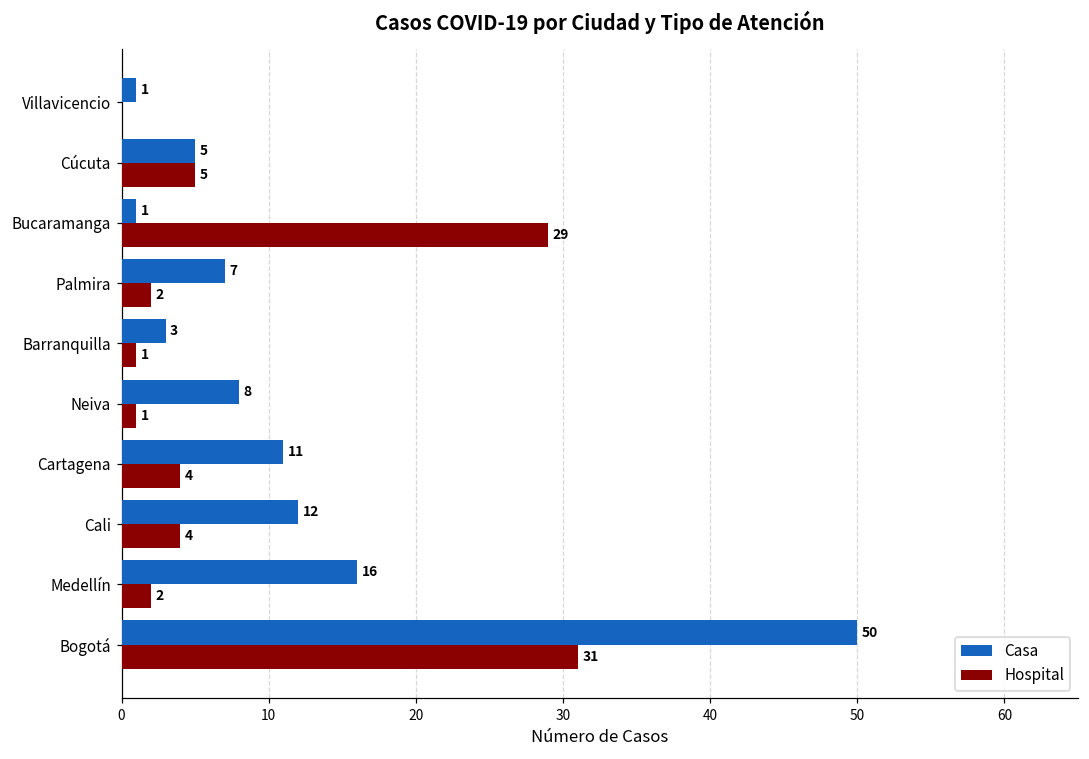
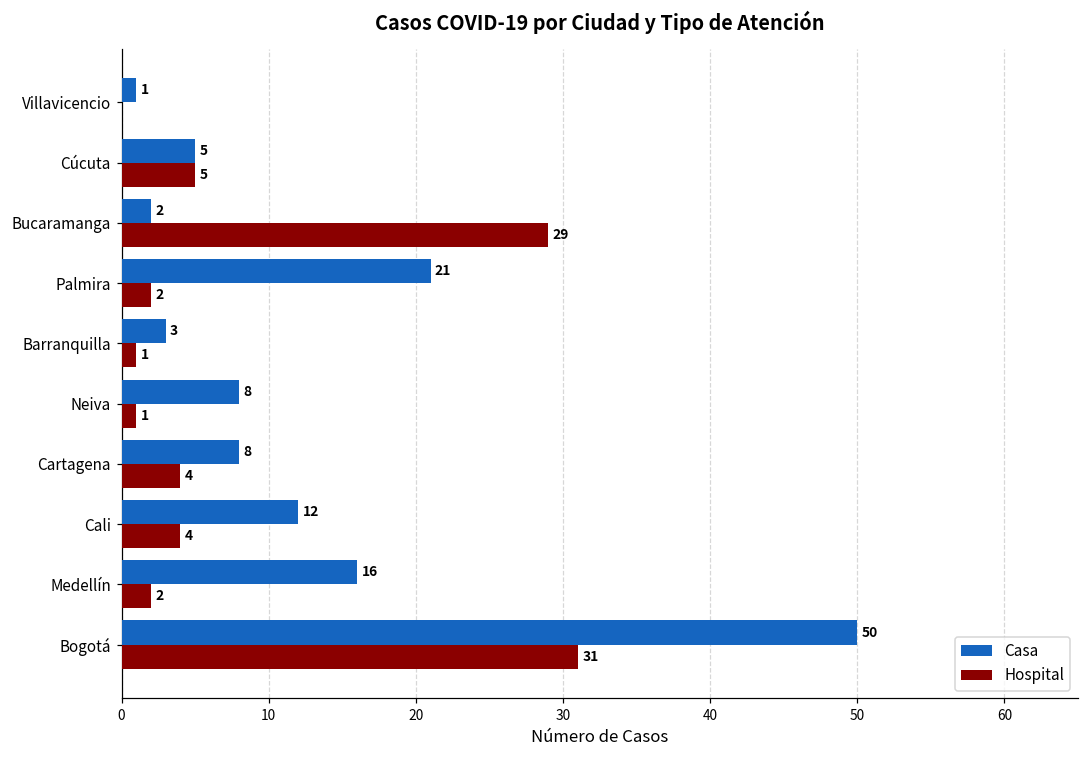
Casa, Bucaramanga: 1 -> 2
Casa, Palmira: 7 -> 21
Casa, Cartagena: 11 -> 8
